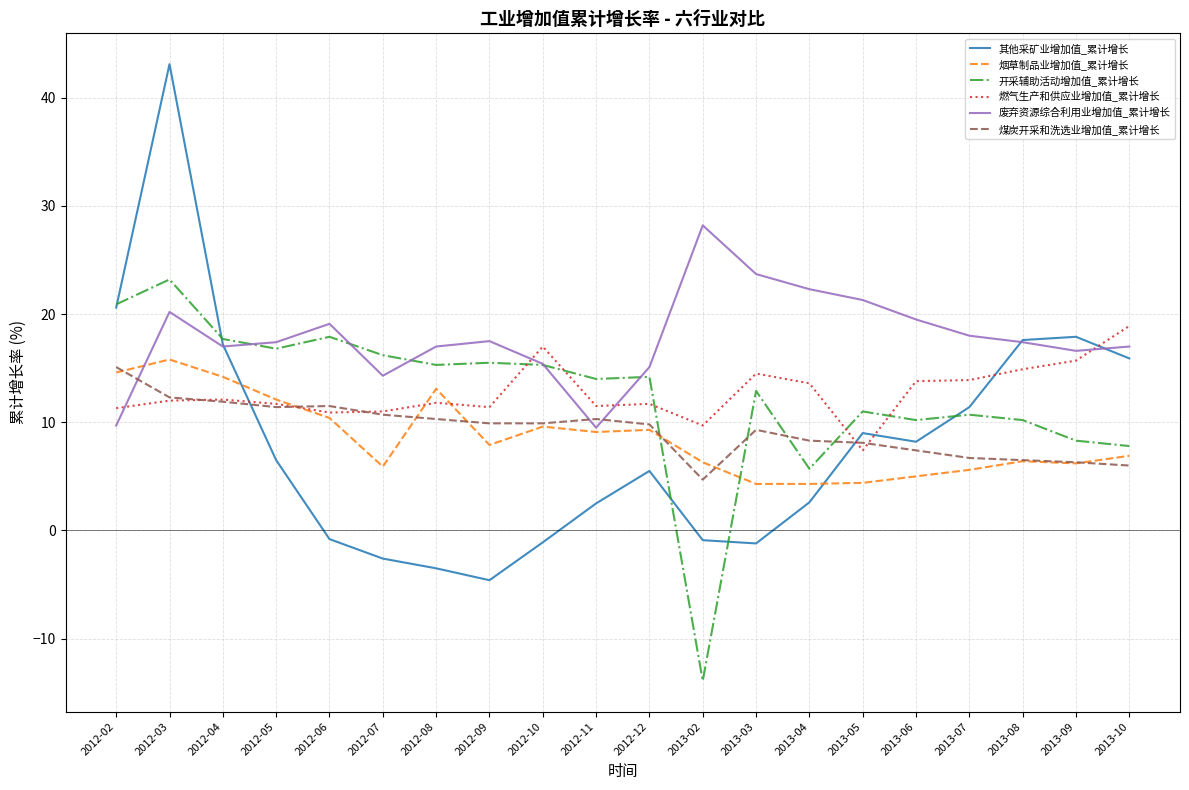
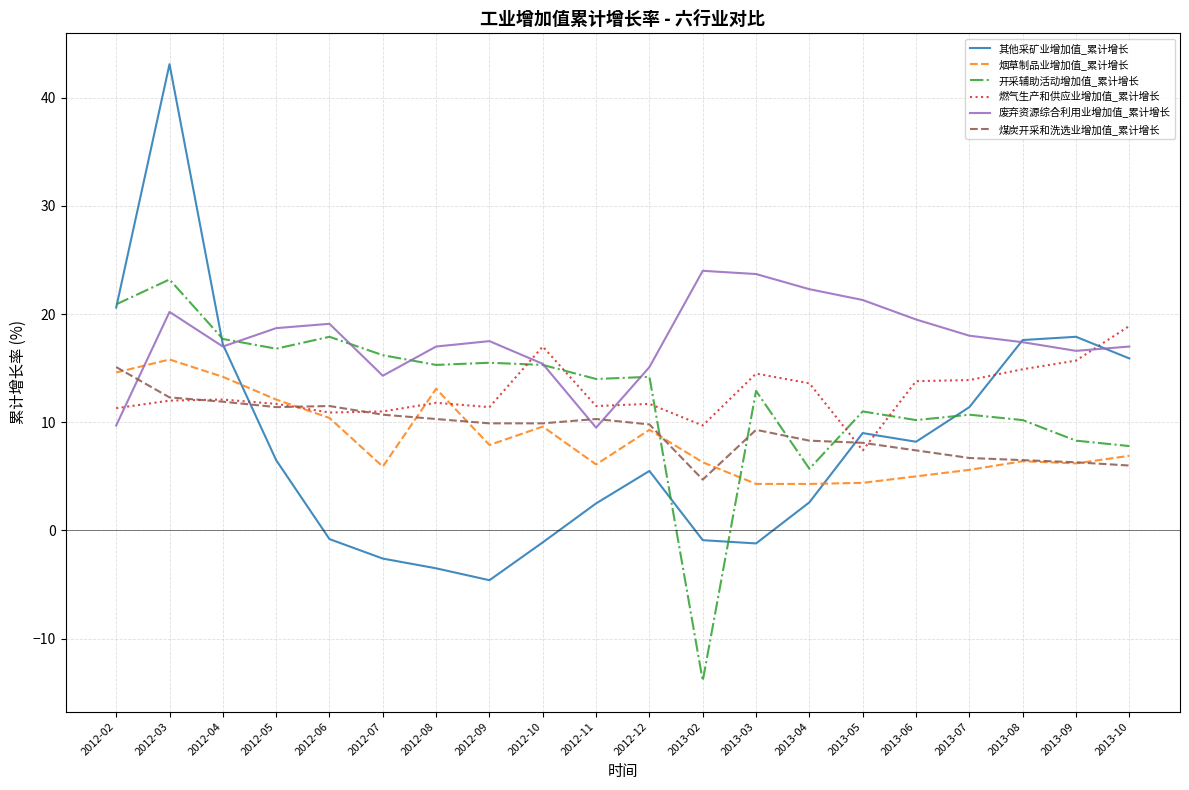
废弃资源综合利用业增加值_累计增长, 2012-05: 17.4 -> 18.7
烟草制品业增加值_累计增长, 2012-11: 9.1 -> 6.1
废弃资源综合利用业增加值_累计增长, 2013-02: 28.2 -> 24.0
